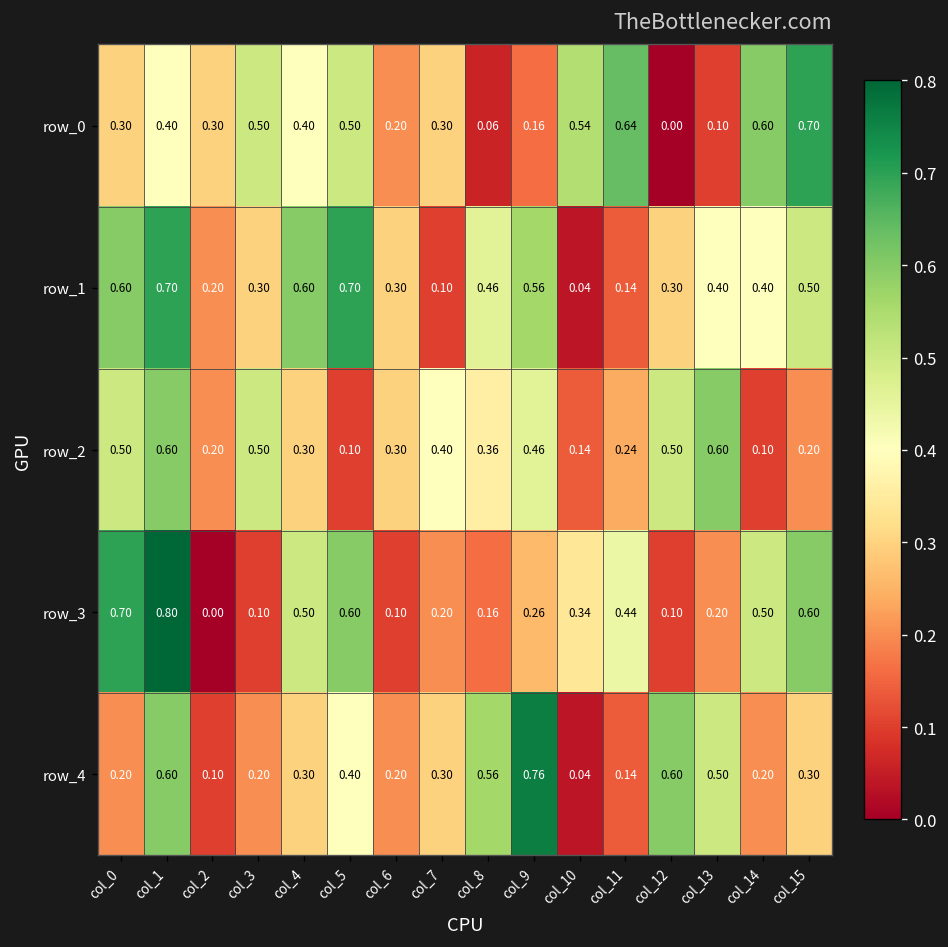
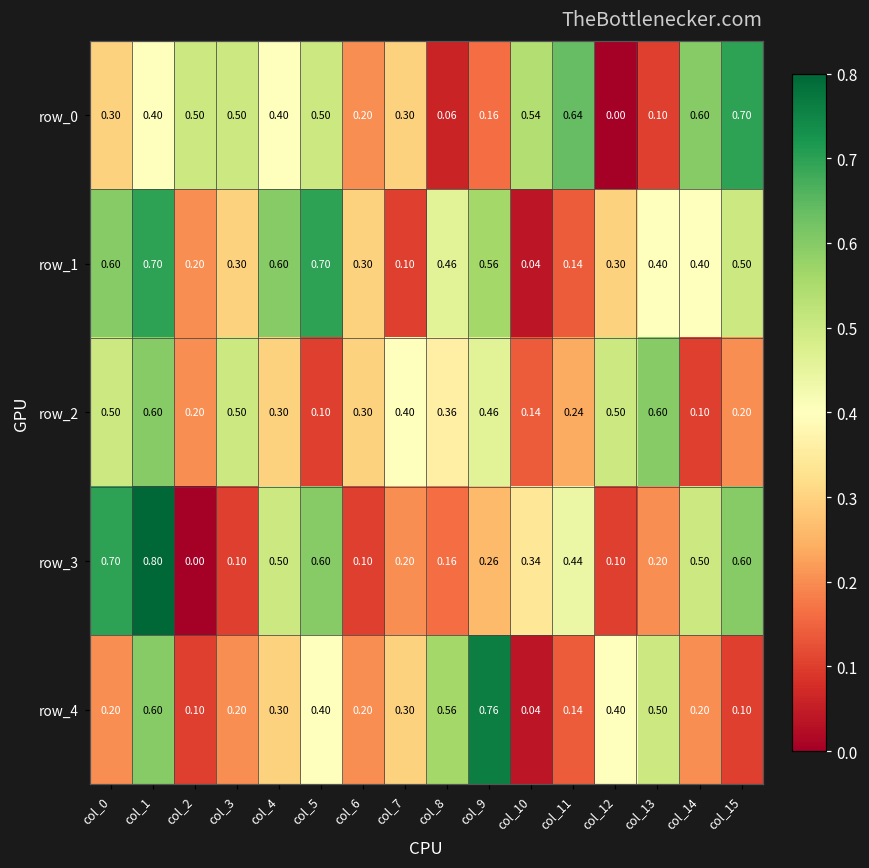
row_0, col_2: 0.30 -> 0.50
row_4, col_12: 0.60 -> 0.40
row_4, col_15: 0.30 -> 0.10
